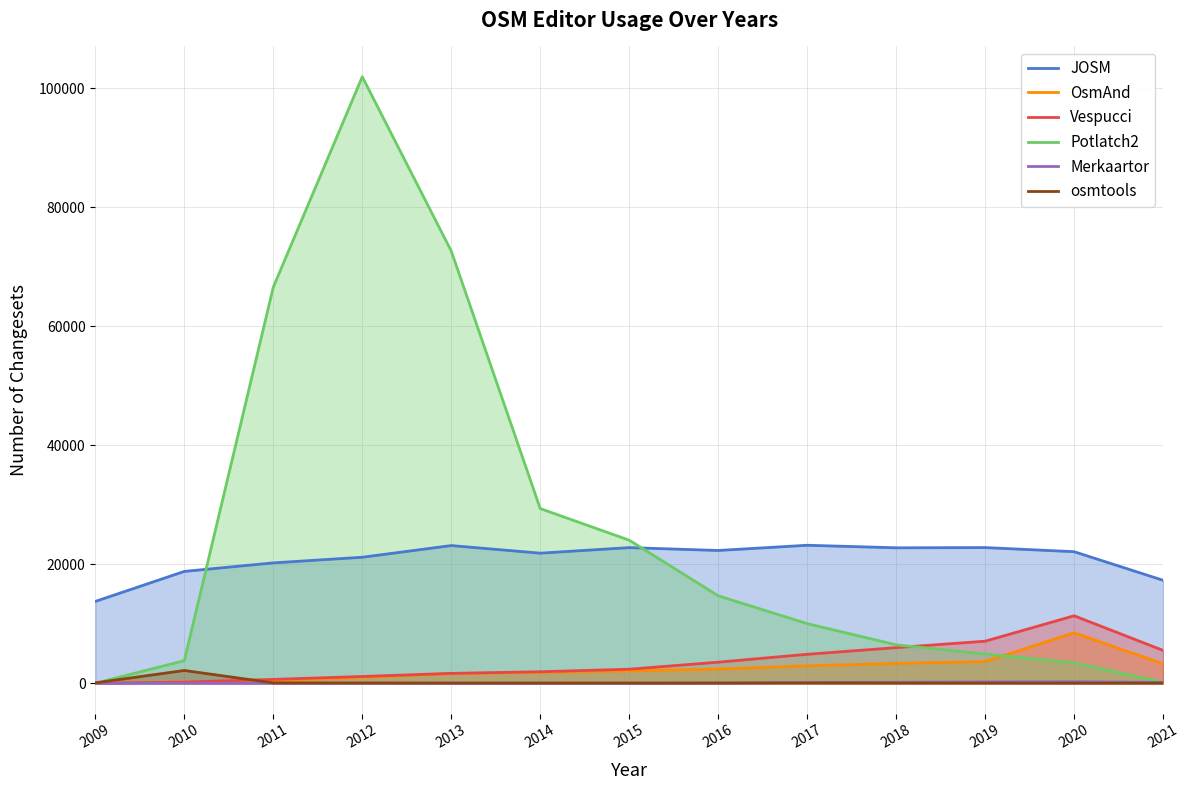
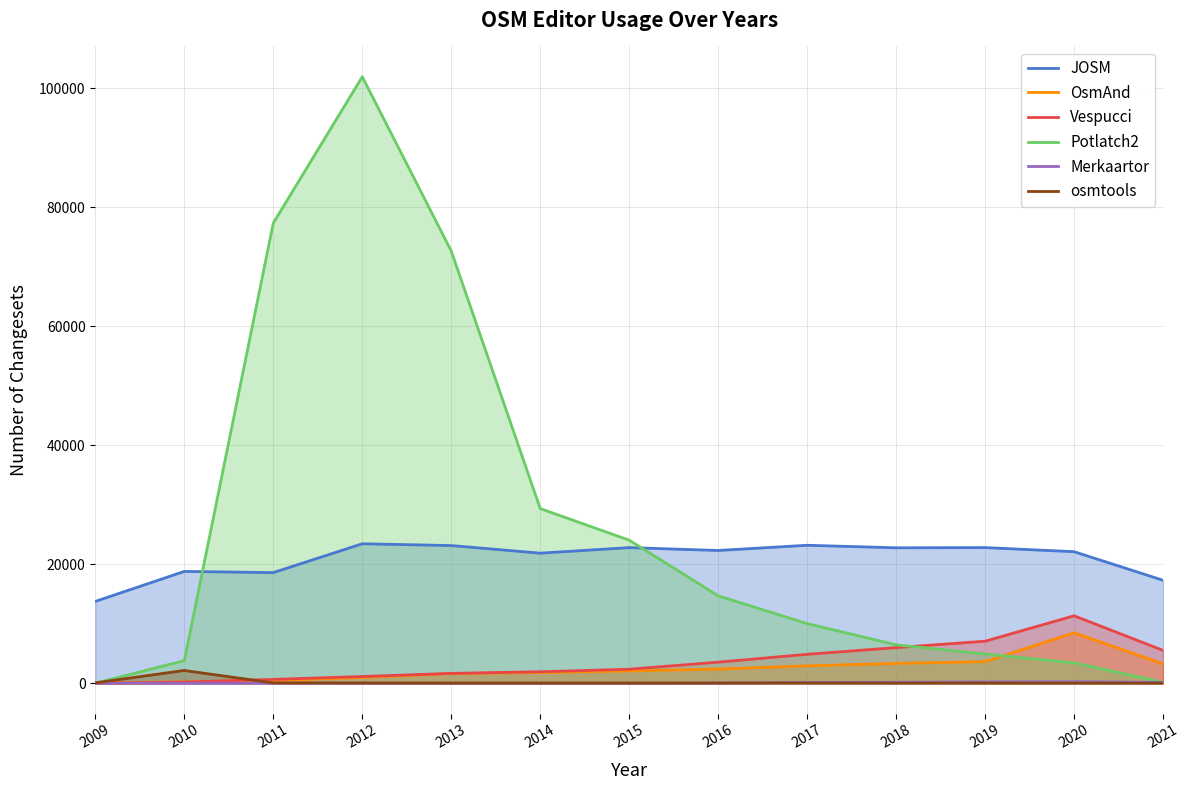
JOSM, 2011: 20000 -> 19000
Potlatch2, 2011: 67000 -> 77000
JOSM, 2012: 21000 -> 23000
